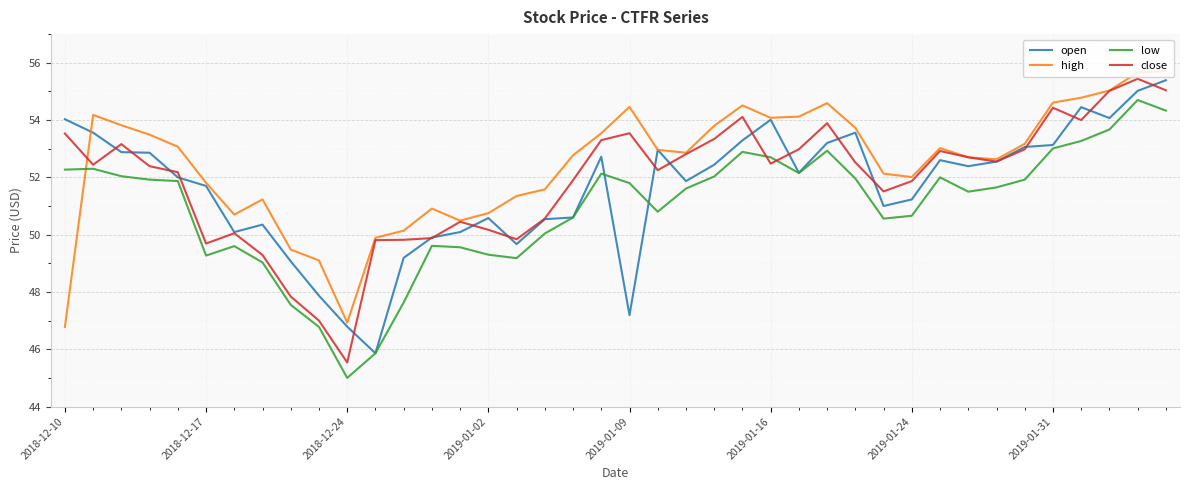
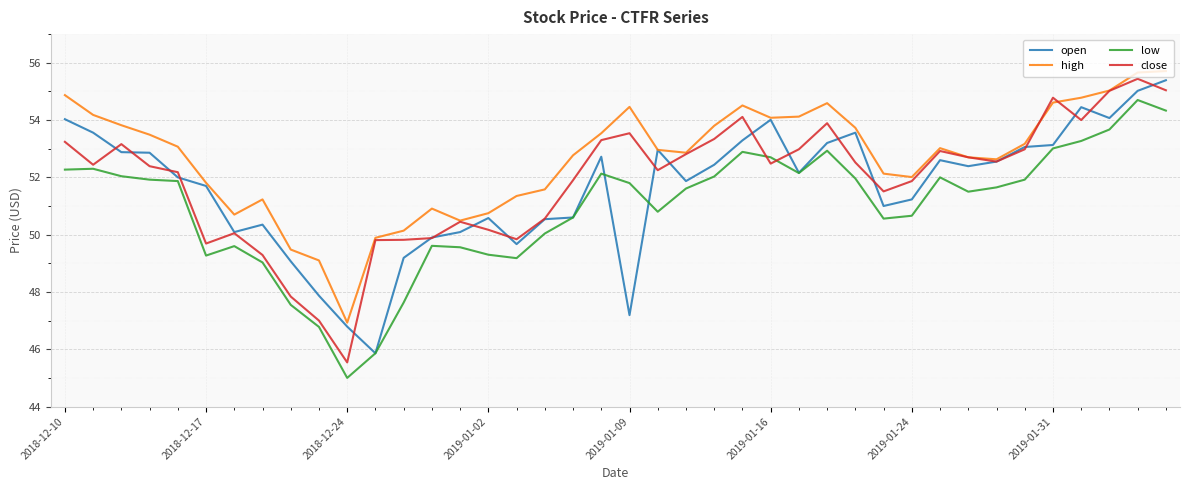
high, 2018-12-10: 46.8 -> 54.9
close, 2018-12-10: 53.5 -> 53.2
close, 2019-01-31: 54.4 -> 54.8
